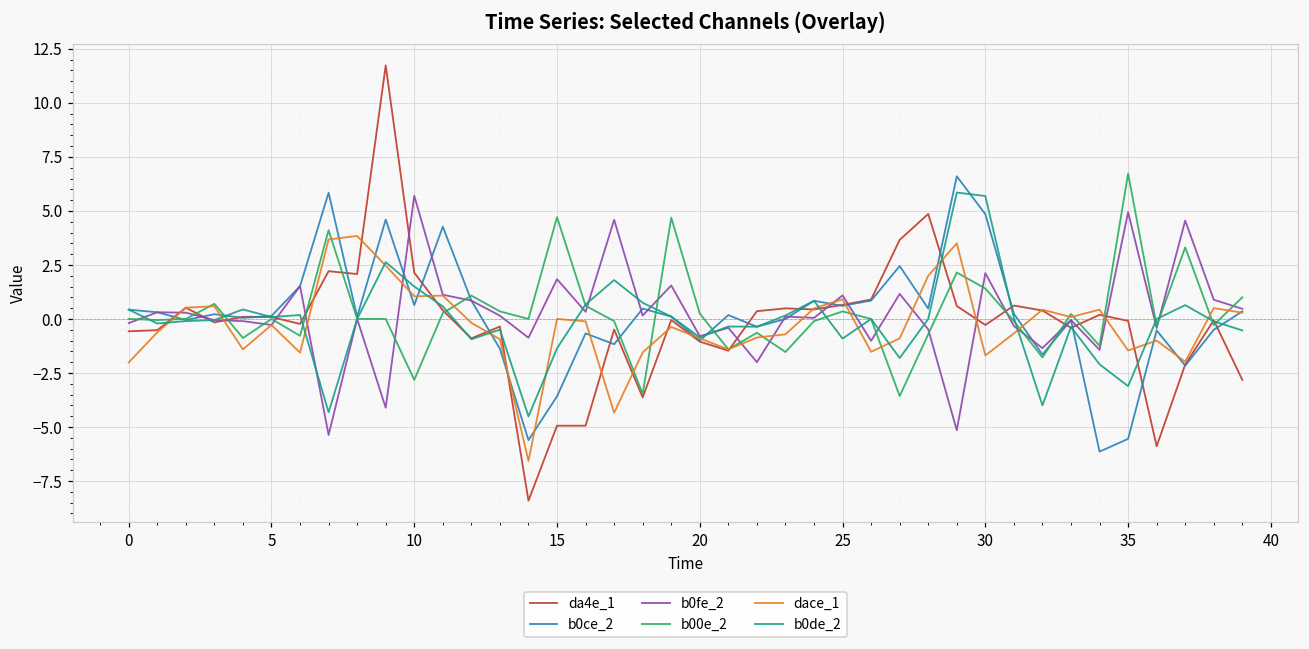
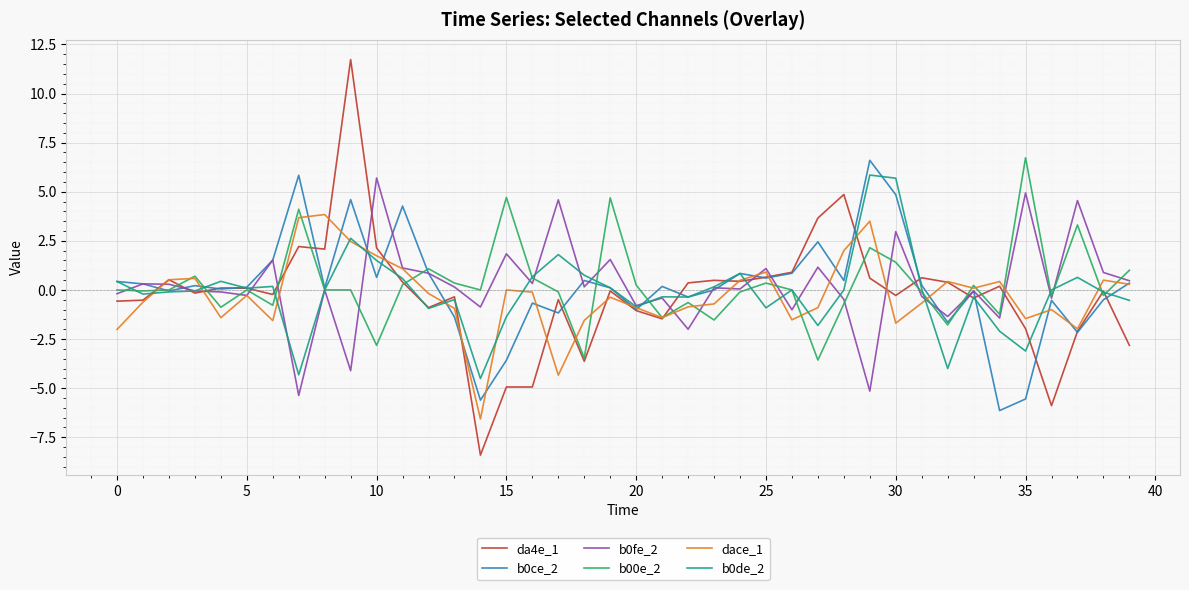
dace_1, 10: 1.1 -> 1.7
b0fe_2, 30: 2.1 -> 3.0
da4e_1, 35: -0.1 -> -2.0
